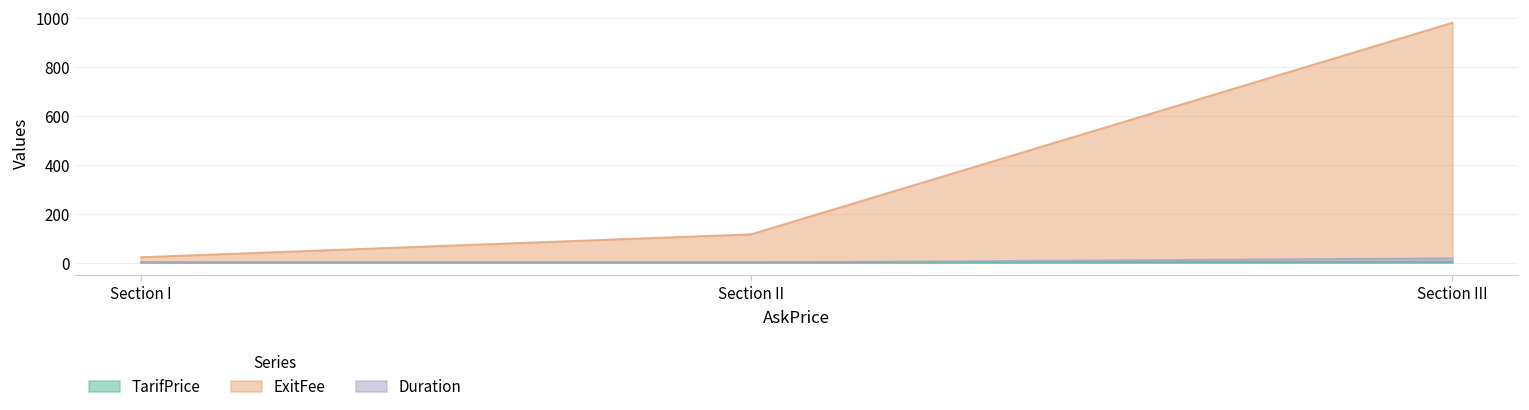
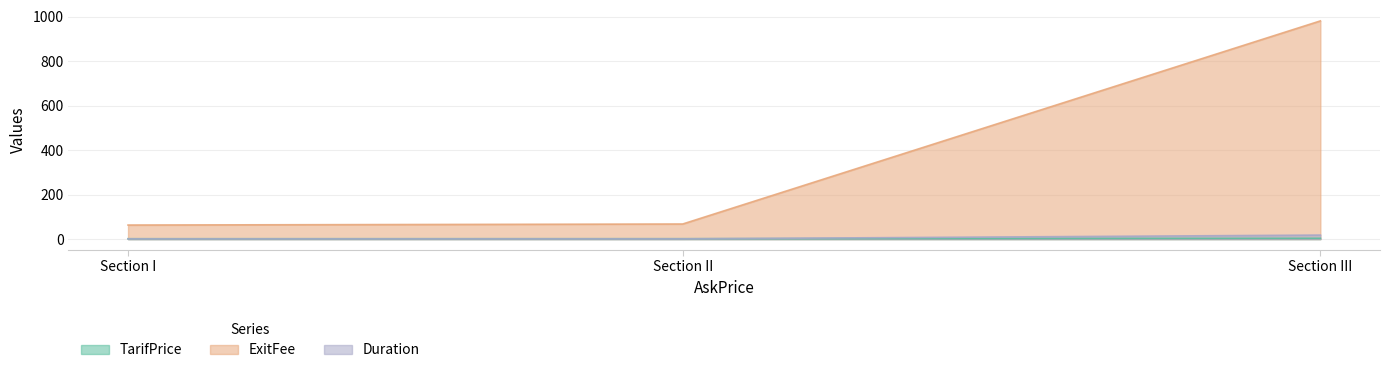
ExitFee, Section I: 20 -> 60
ExitFee, Section II: 120 -> 70
